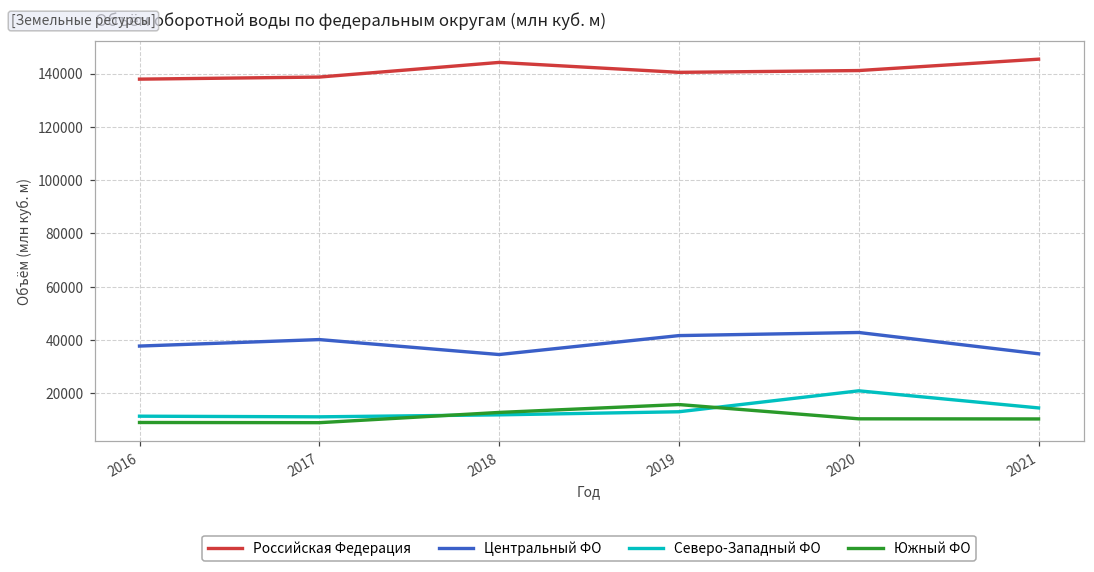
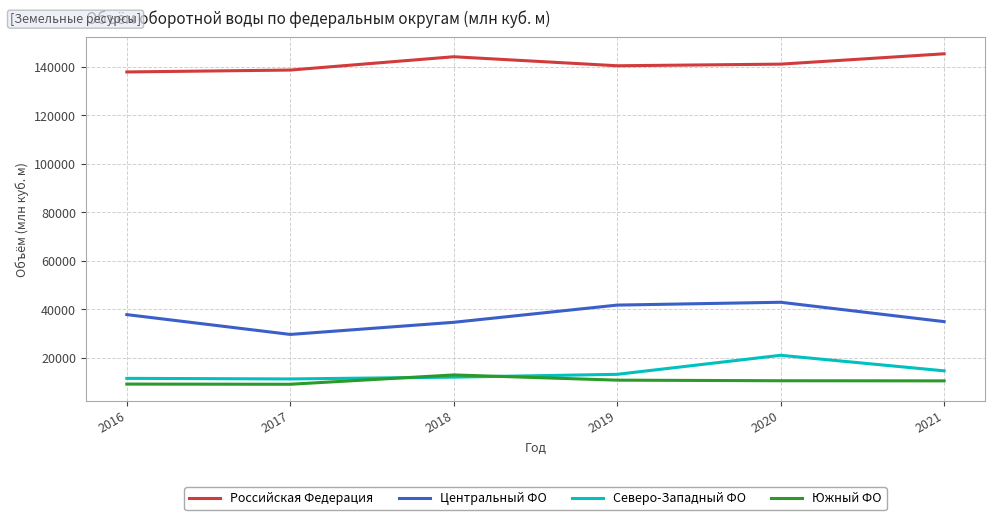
Центральный ФО, 2017: 40000 -> 30000
Южный ФО, 2019: 16000 -> 11000
